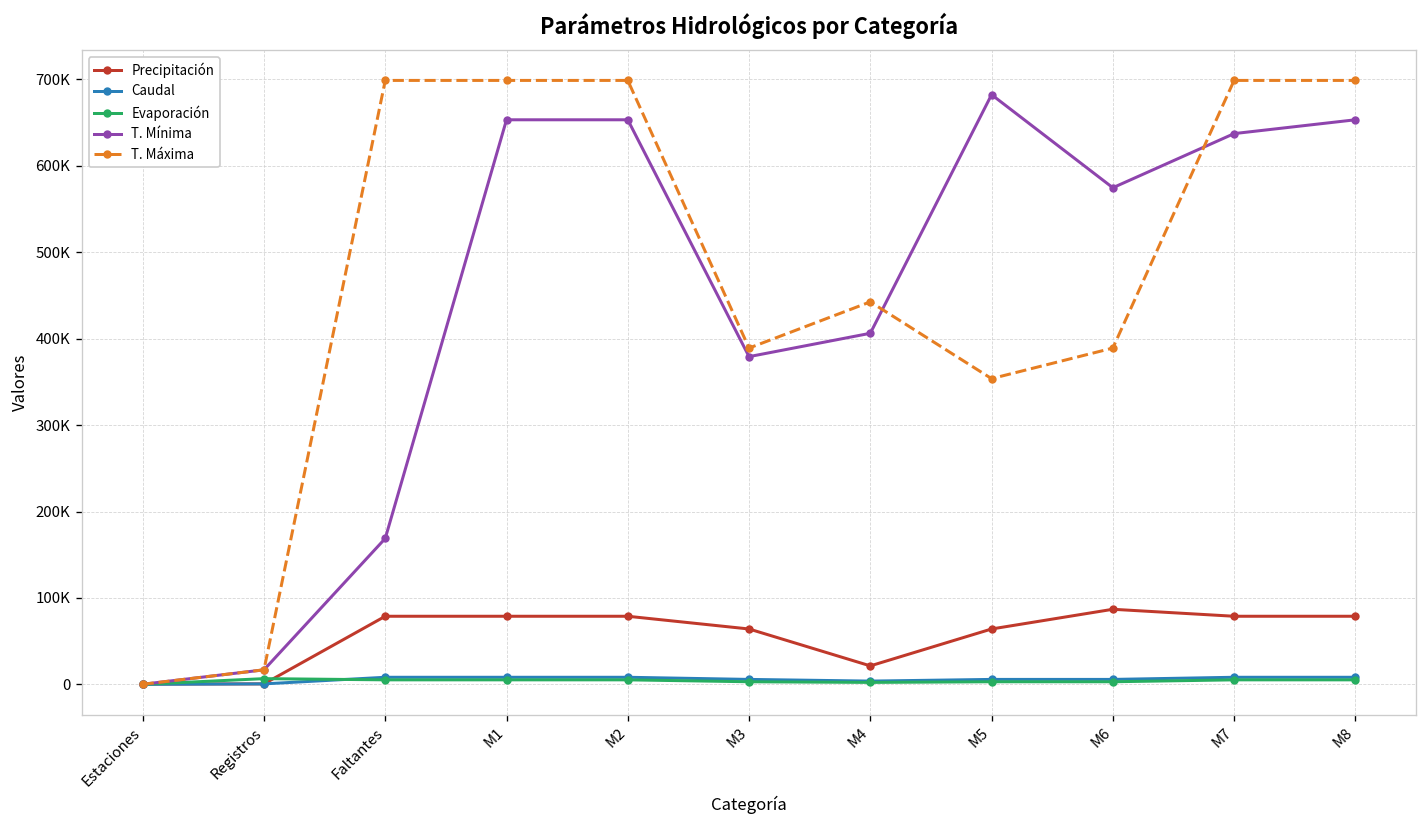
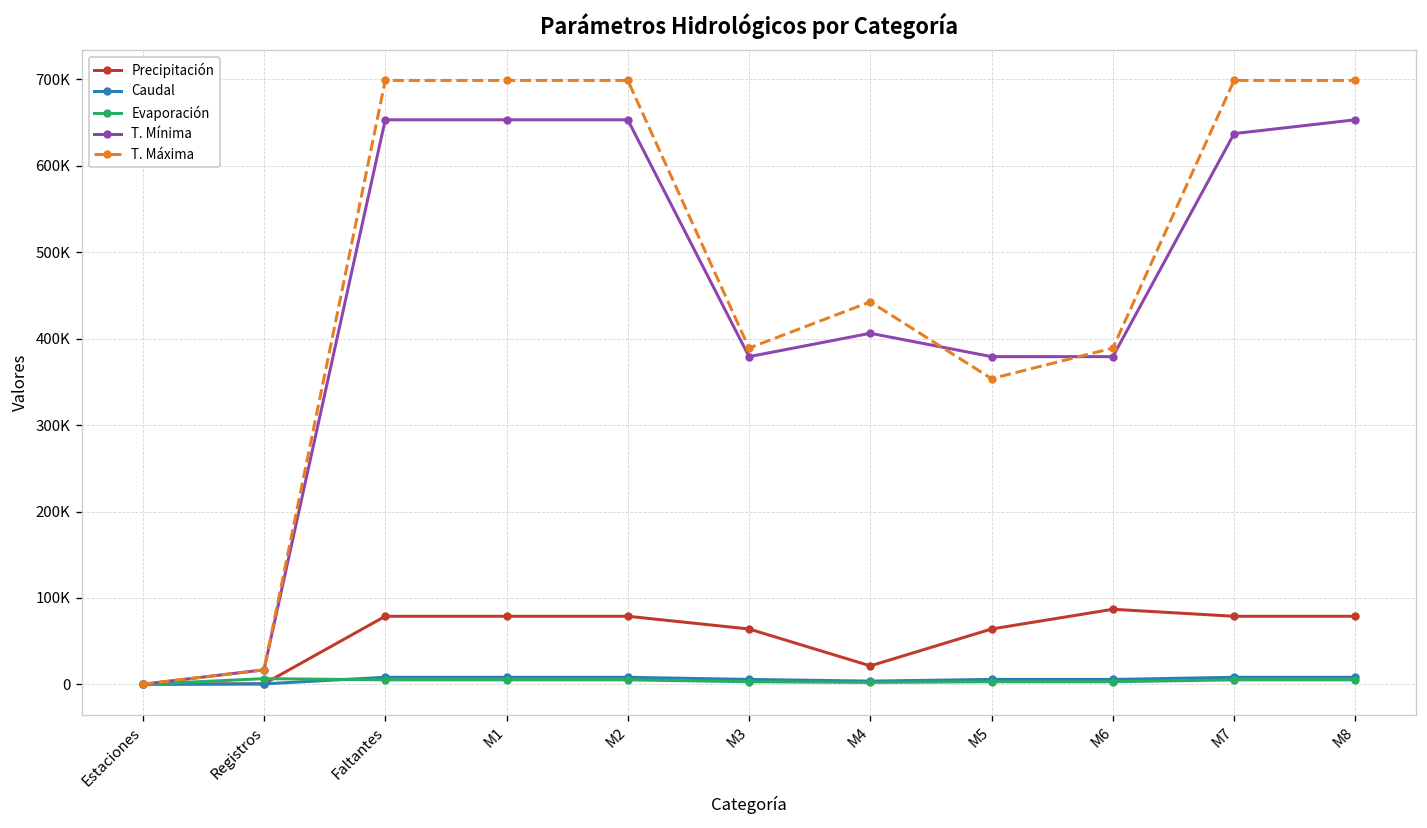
T. Mínima, Faltantes: 170000 -> 650000
T. Mínima, M5: 680000 -> 380000
T. Mínima, M6: 570000 -> 380000
